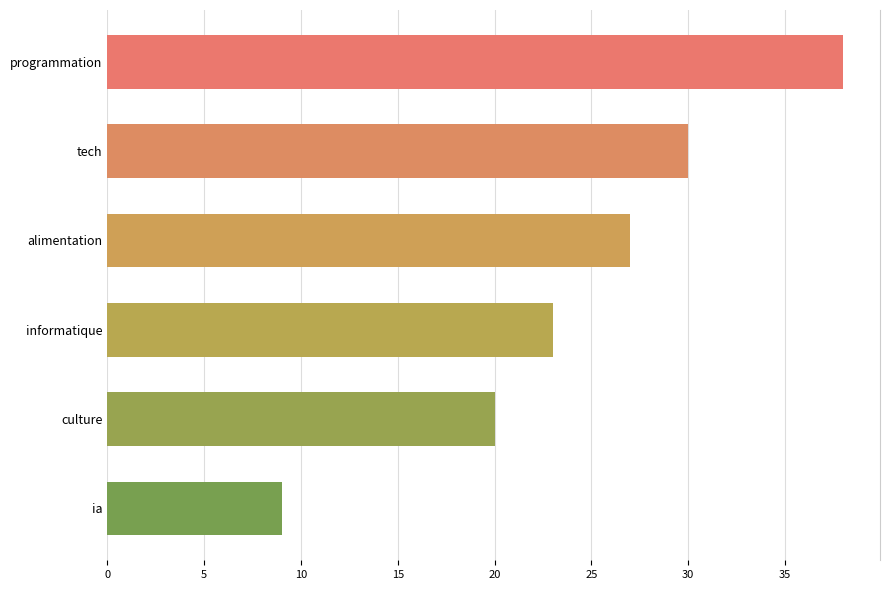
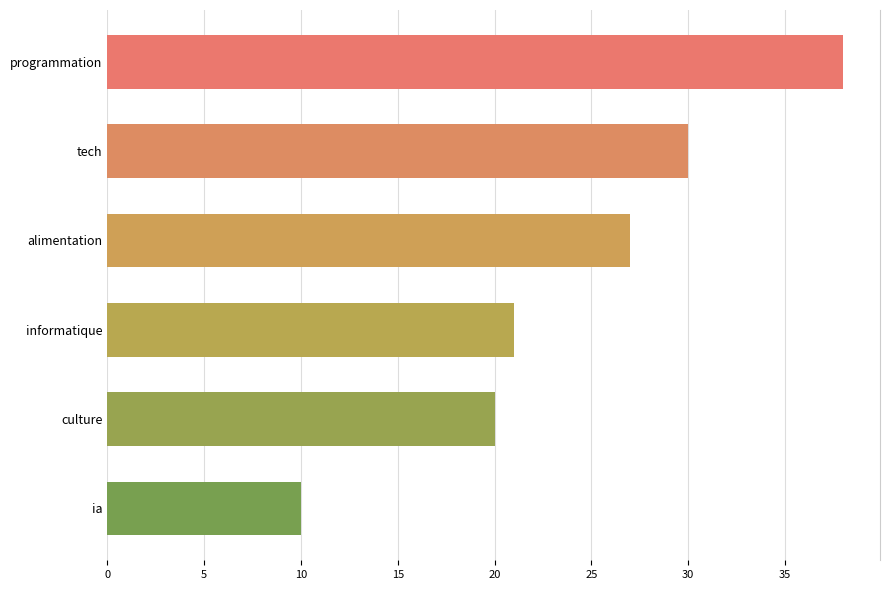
informatique: 23 -> 21
ia: 9 -> 10
